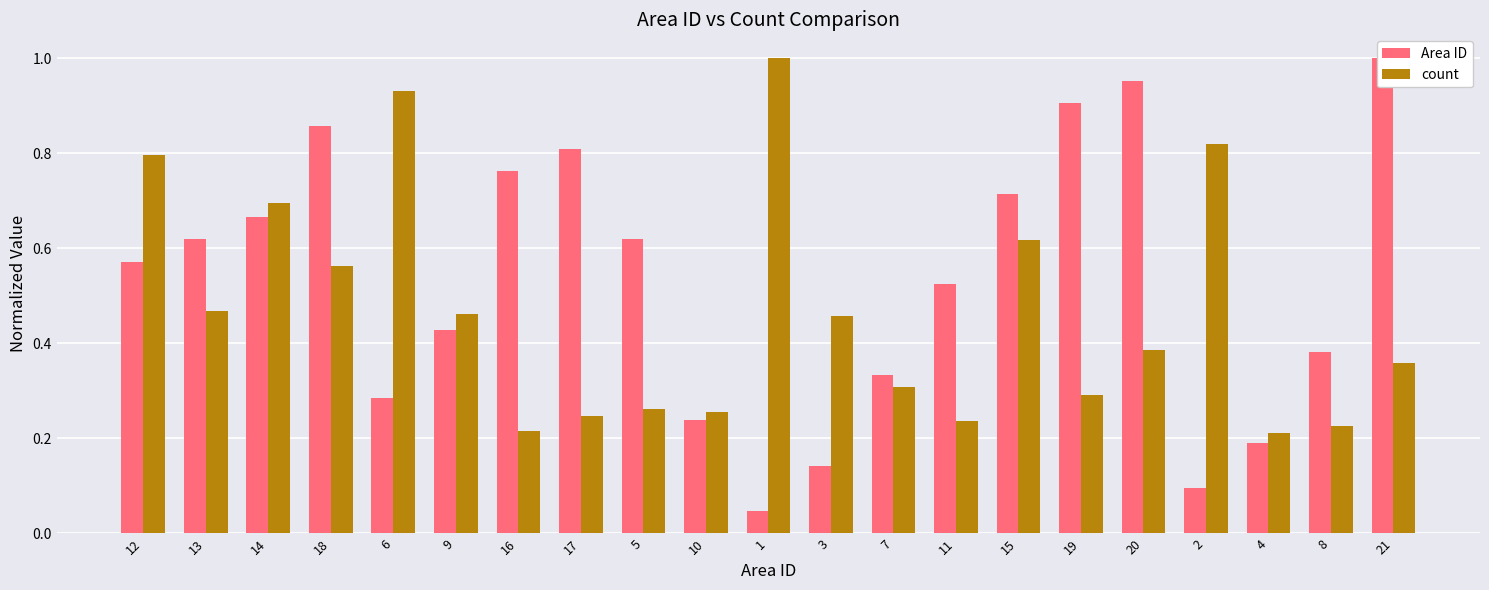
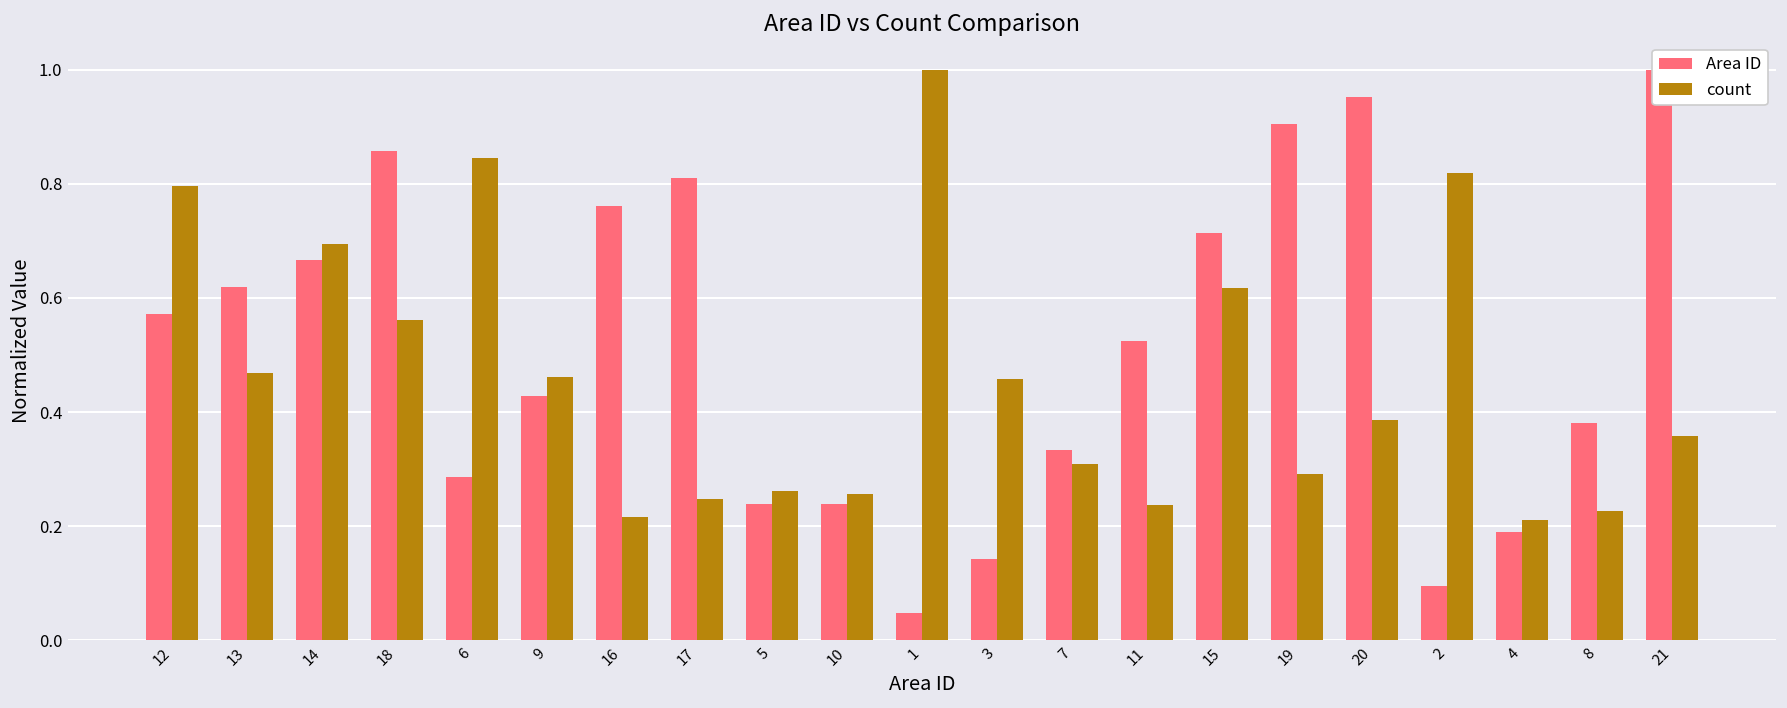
count, 6: 0.93 -> 0.84
Area ID, 5: 0.62 -> 0.24
